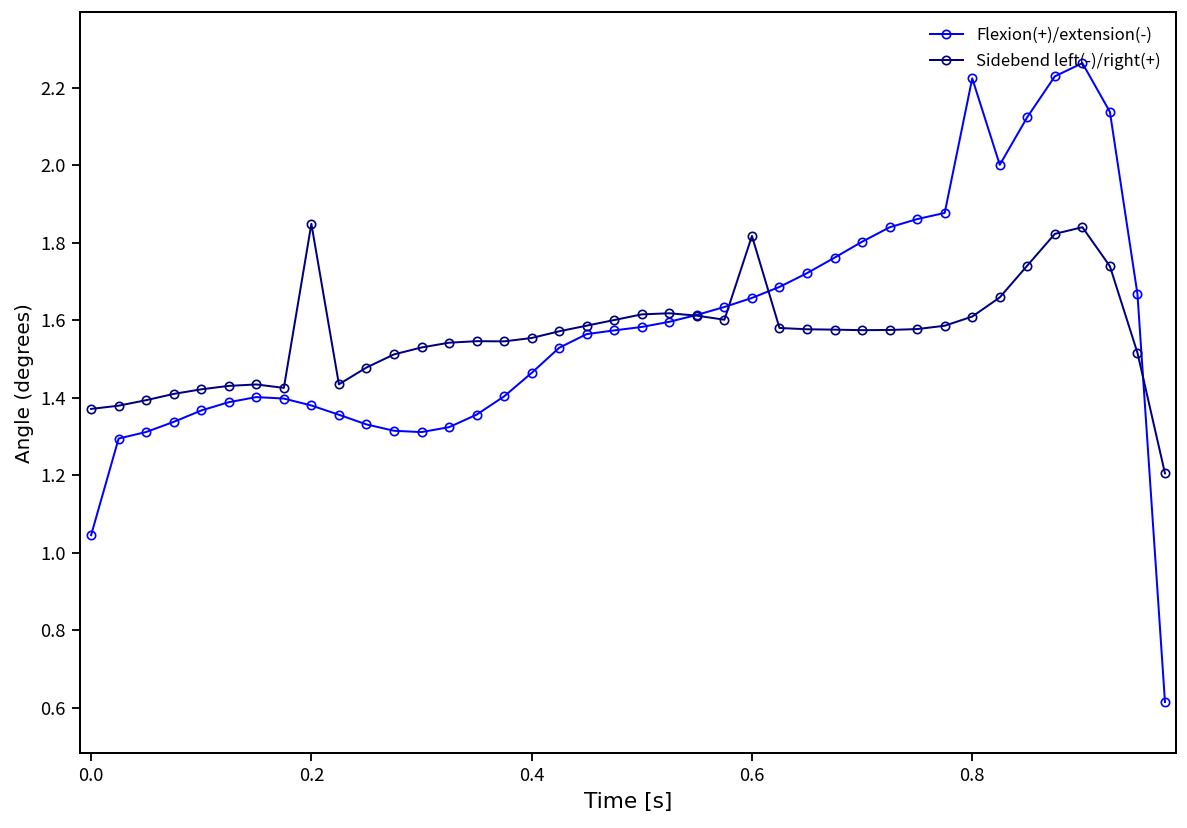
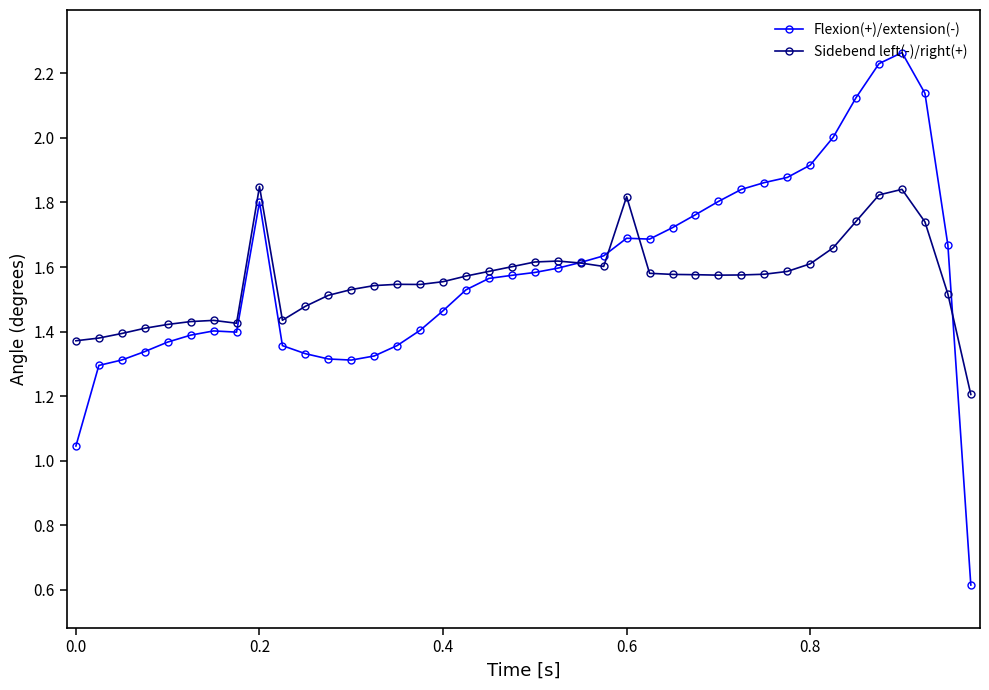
Flexion(+)/extension(-), 0.2: 1.38 -> 1.80
Flexion(+)/extension(-), 0.6: 1.66 -> 1.69
Flexion(+)/extension(-), 0.8: 2.22 -> 1.92
